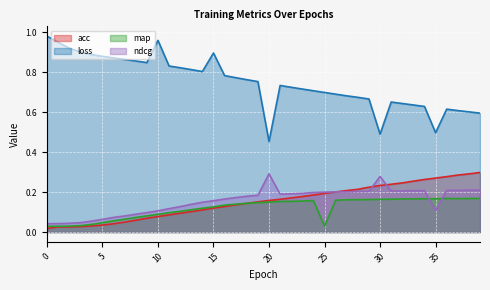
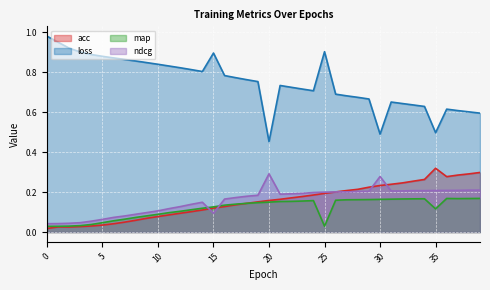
loss, 10: 0.96 -> 0.84
ndcg, 15: 0.16 -> 0.09
loss, 25: 0.70 -> 0.90
acc, 35: 0.27 -> 0.32
map, 35: 0.17 -> 0.12
ndcg, 35: 0.11 -> 0.21
